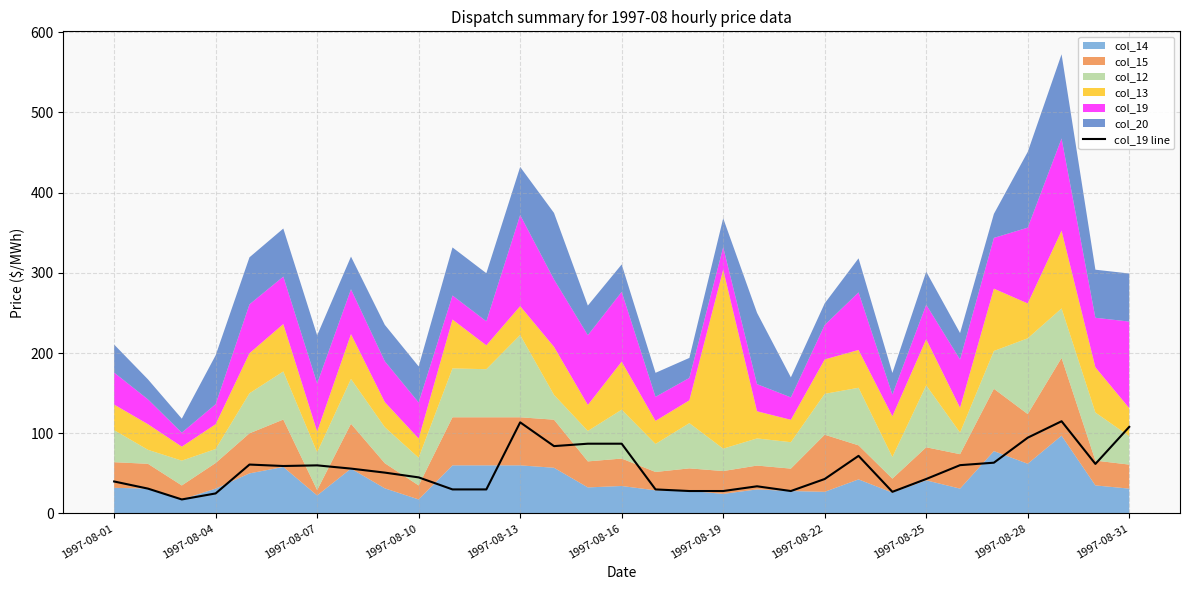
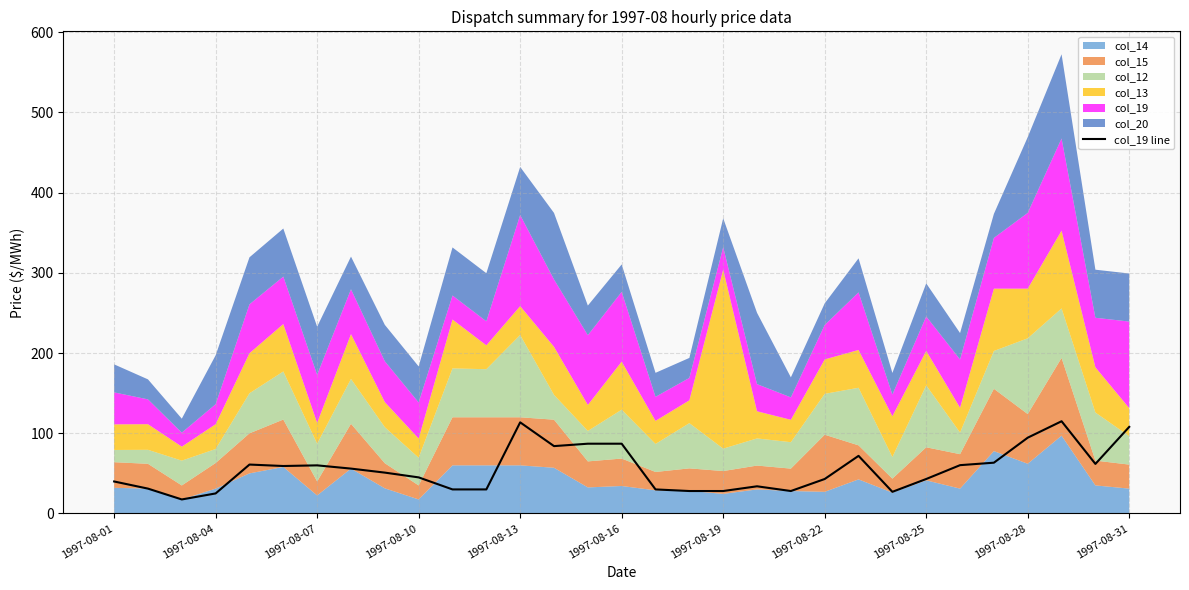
col_12, 1997-08-01: 40 -> 20
col_15, 1997-08-07: 10 -> 20
col_13, 1997-08-25: 60 -> 40
col_13, 1997-08-28: 40 -> 60
